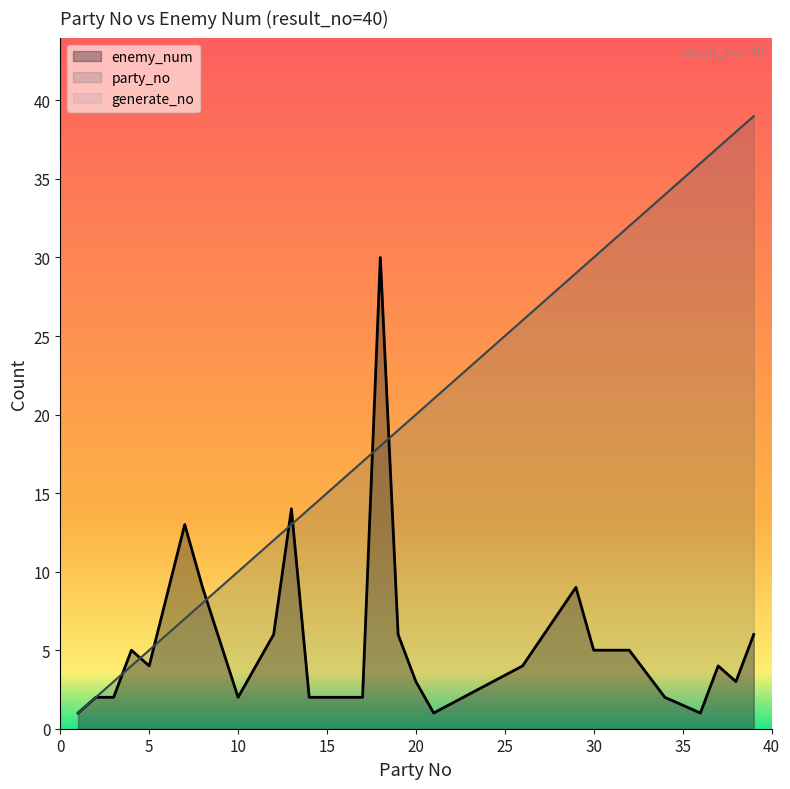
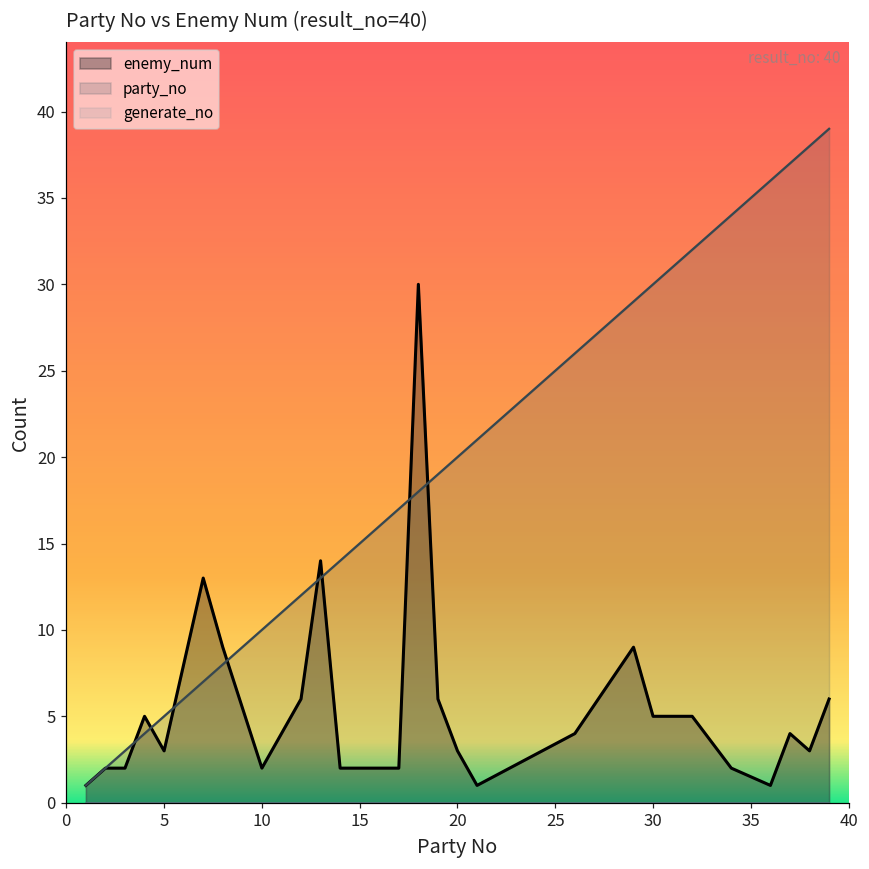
enemy_num, 5: 4 -> 3
